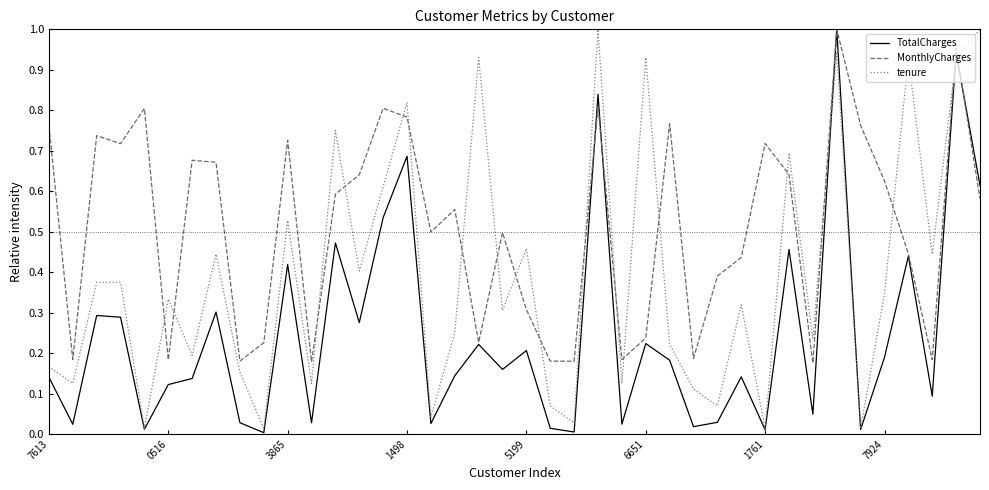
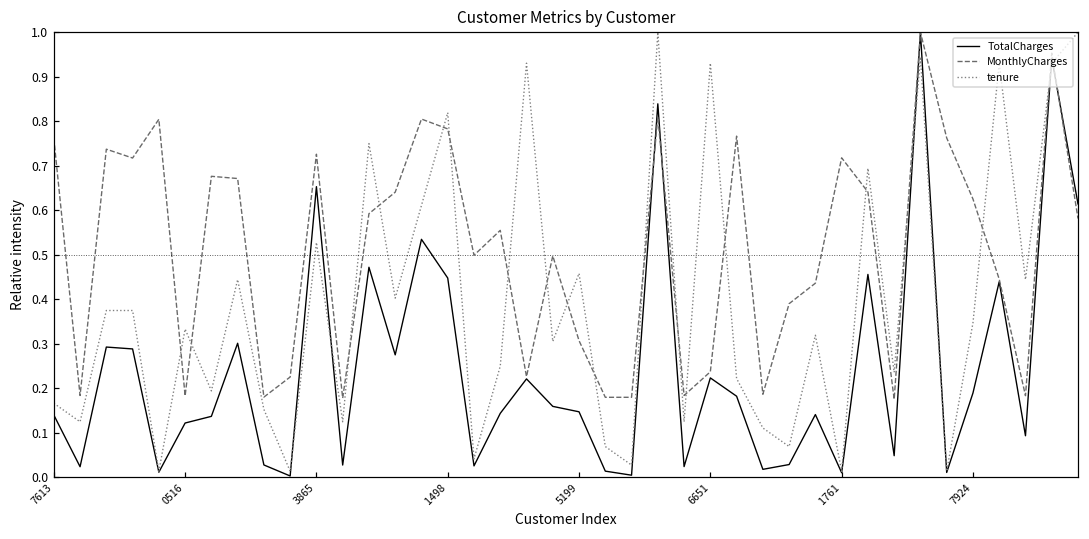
TotalCharges, 3865: 0.42 -> 0.65
TotalCharges, 1498: 0.69 -> 0.45
TotalCharges, 5199: 0.21 -> 0.15
